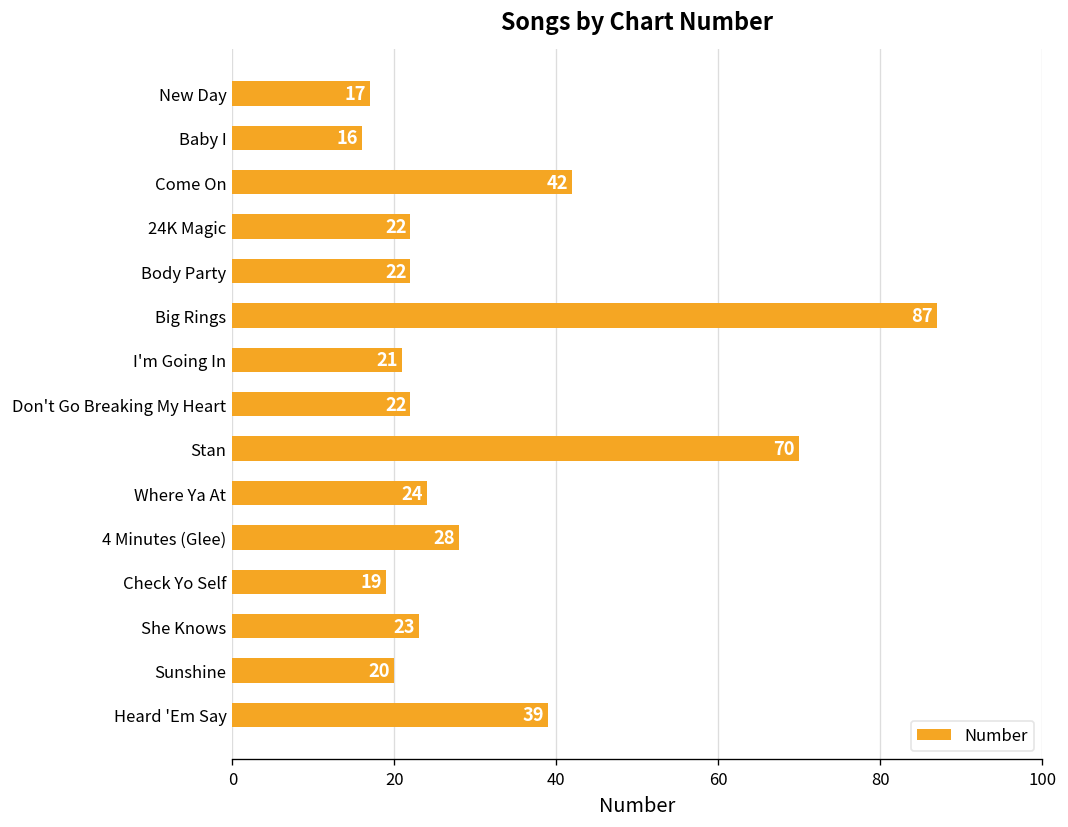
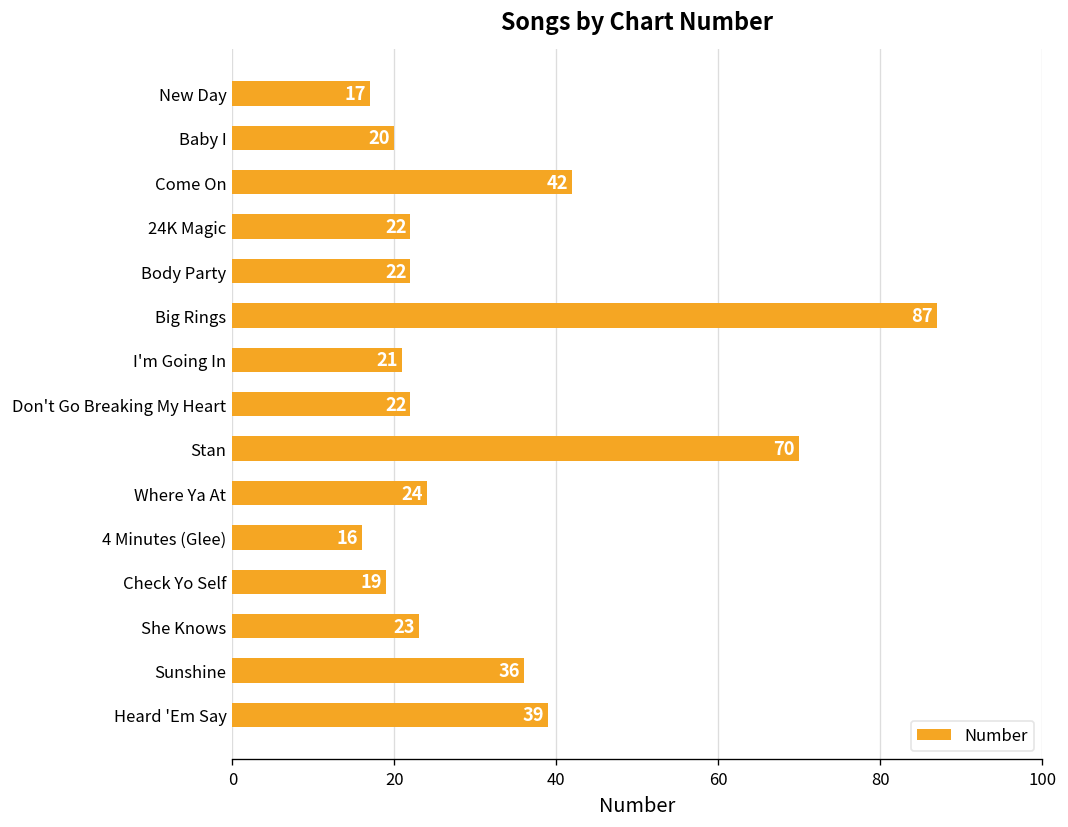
Baby I: 16 -> 20
4 Minutes (Glee): 28 -> 16
Sunshine: 20 -> 36
